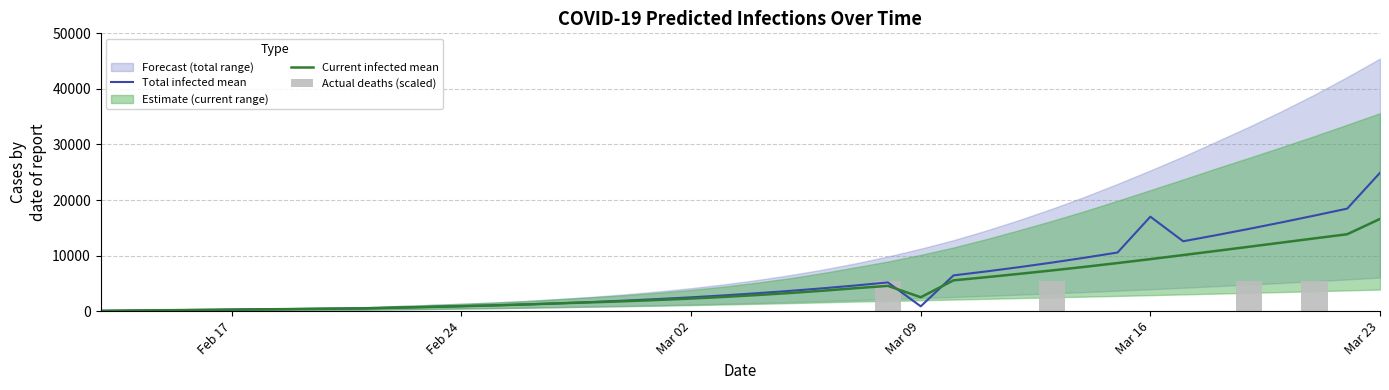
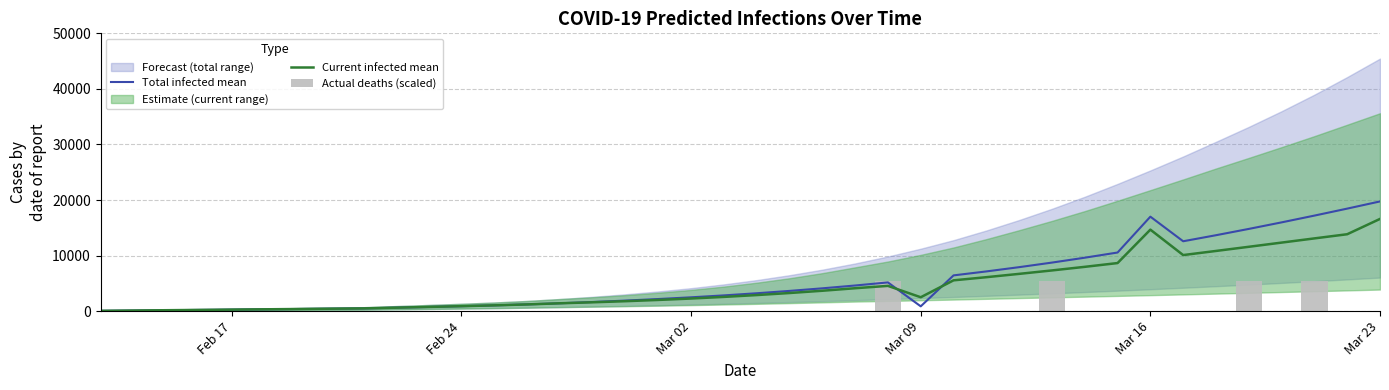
Current infected mean, Mar 16: 9000 -> 15000
Total infected mean, Mar 23: 25000 -> 20000
